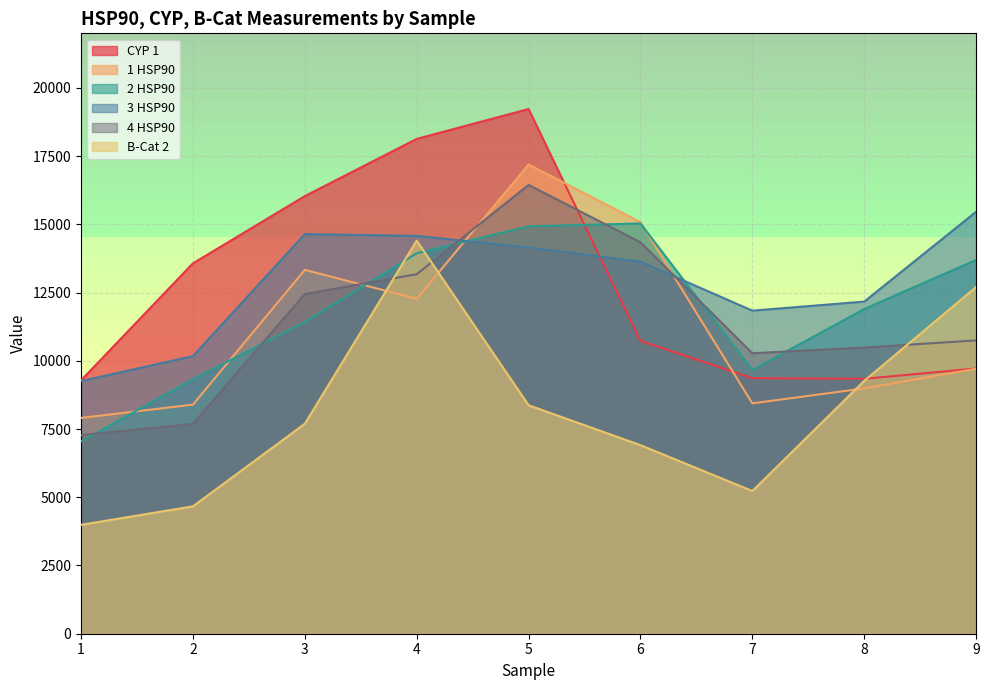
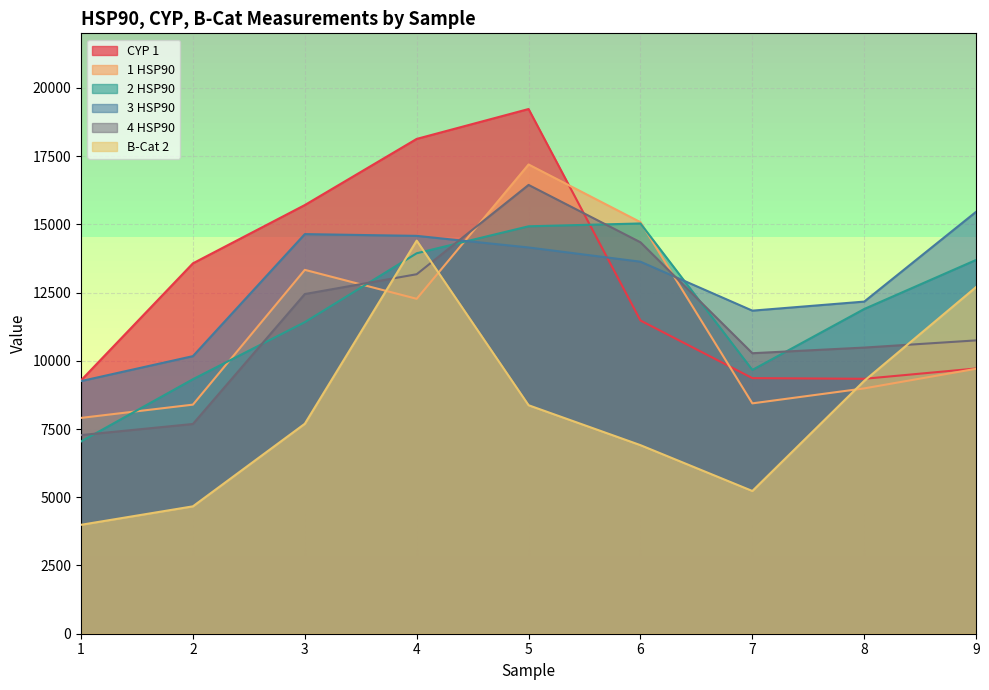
CYP 1, 3: 16000 -> 15700
CYP 1, 6: 10700 -> 11500
